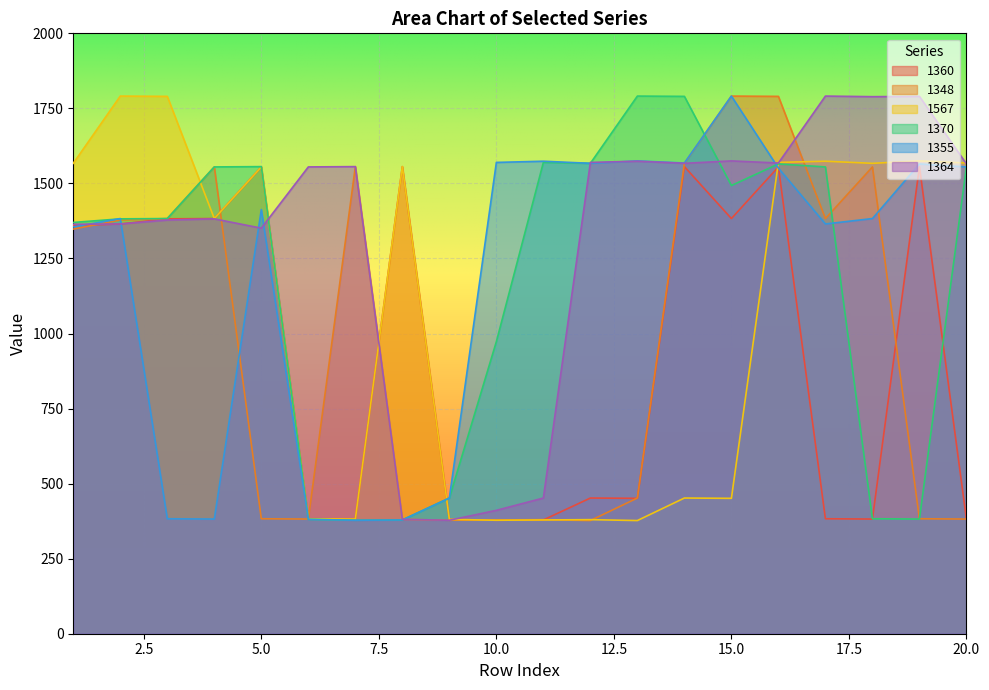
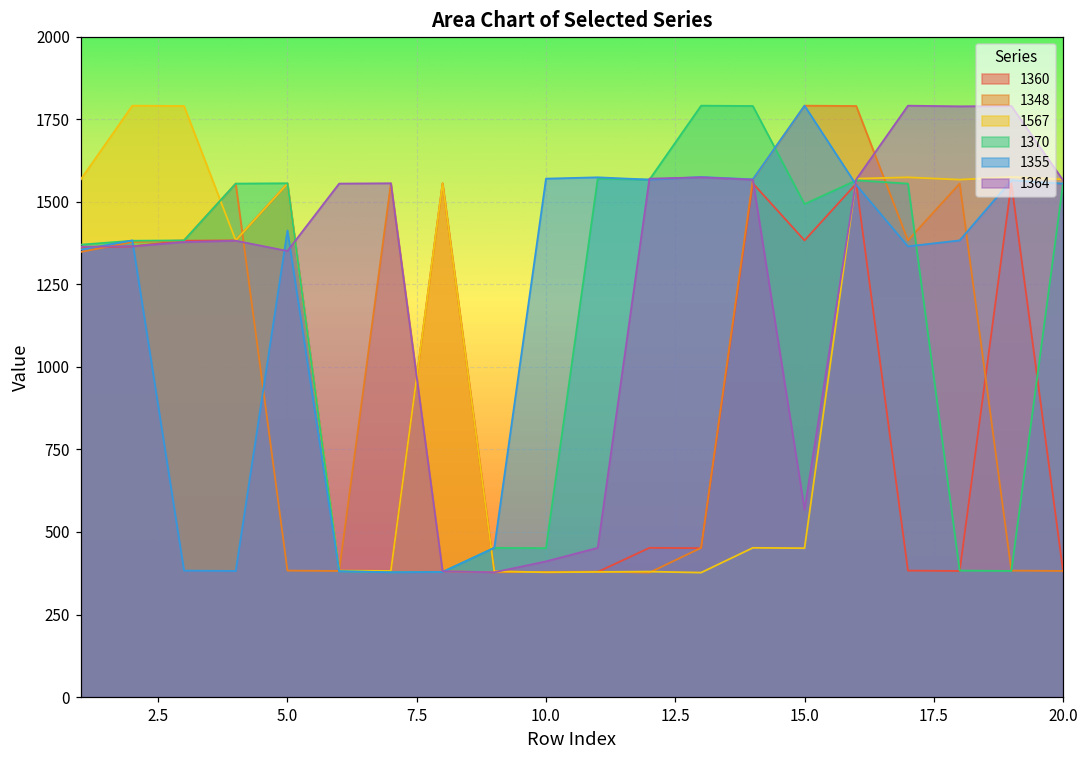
1370, 10.0: 970 -> 450
1364, 15.0: 1580 -> 570
